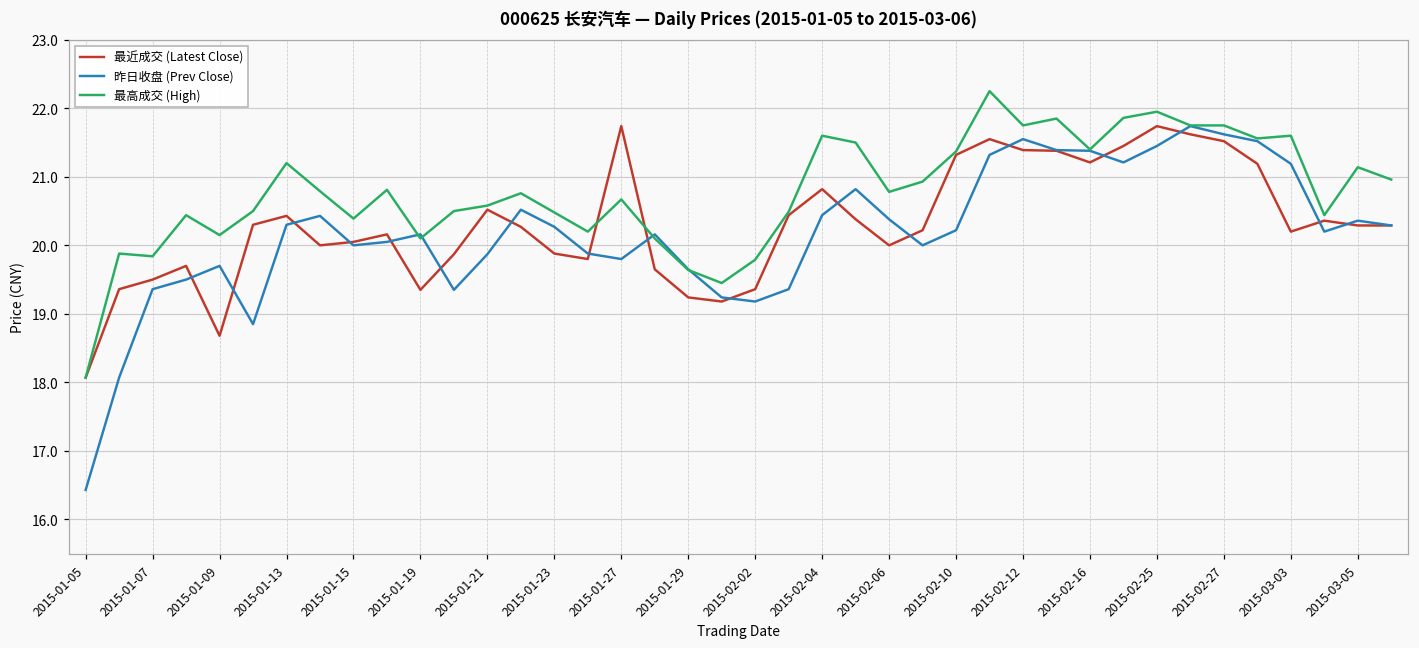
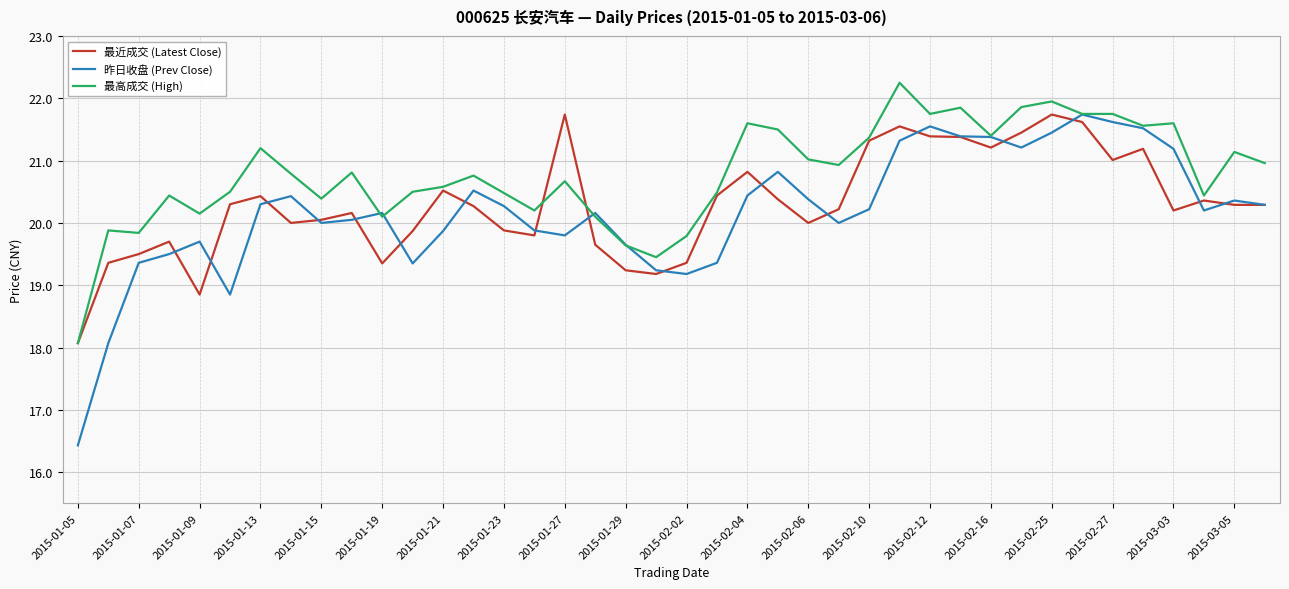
最近成交 (Latest Close), 2015-01-09: 18.7 -> 18.9
最高成交 (High), 2015-02-06: 20.8 -> 21.0
最近成交 (Latest Close), 2015-02-27: 21.5 -> 21.0
